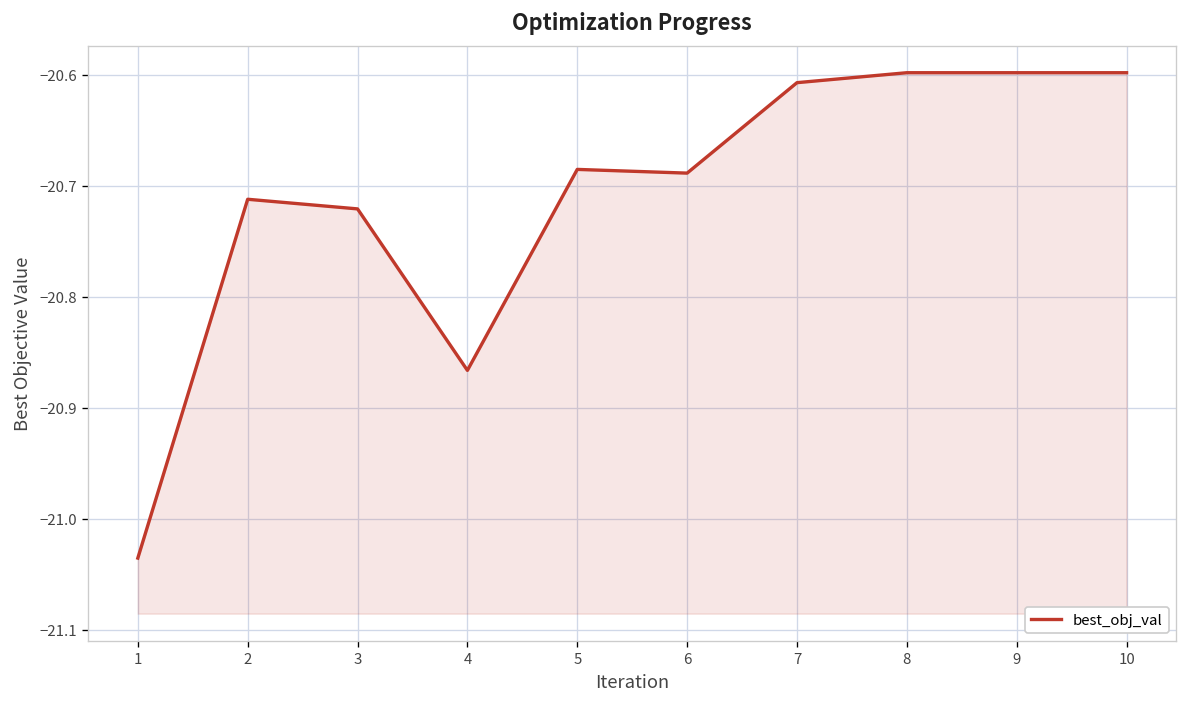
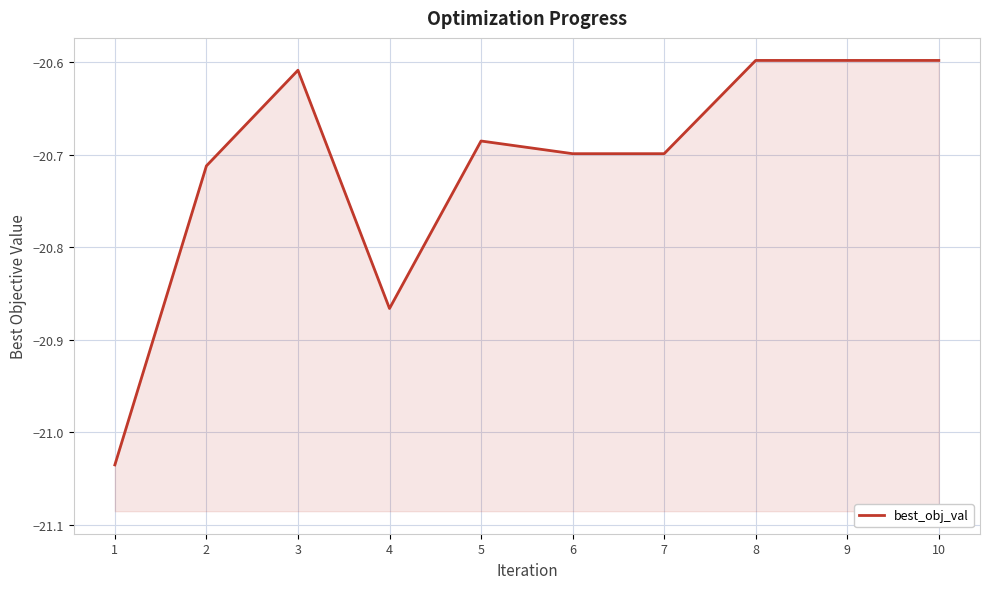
3: -20.72 -> -20.61
6: -20.69 -> -20.70
7: -20.61 -> -20.70
